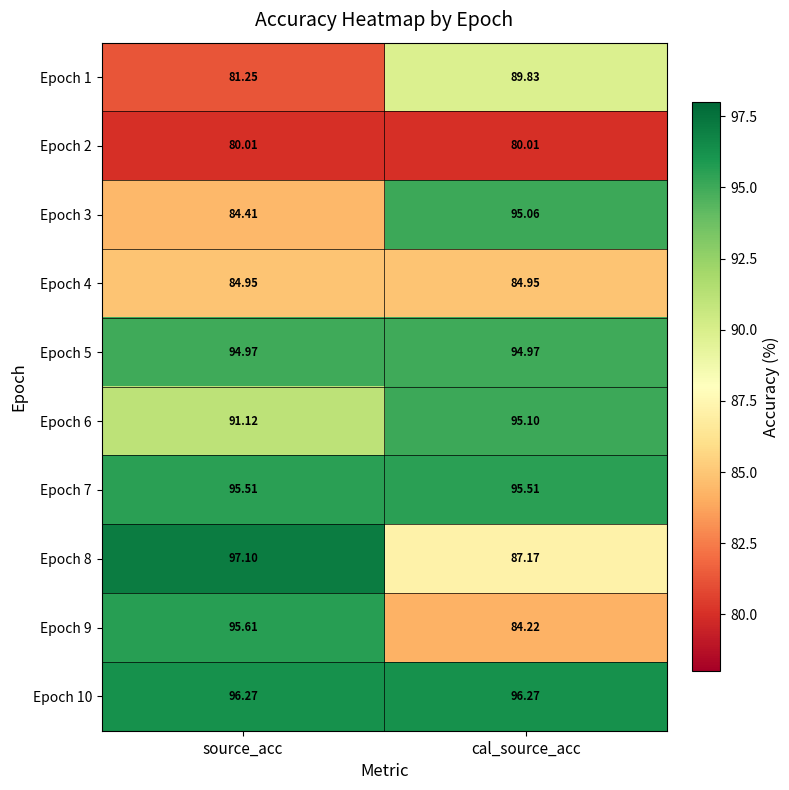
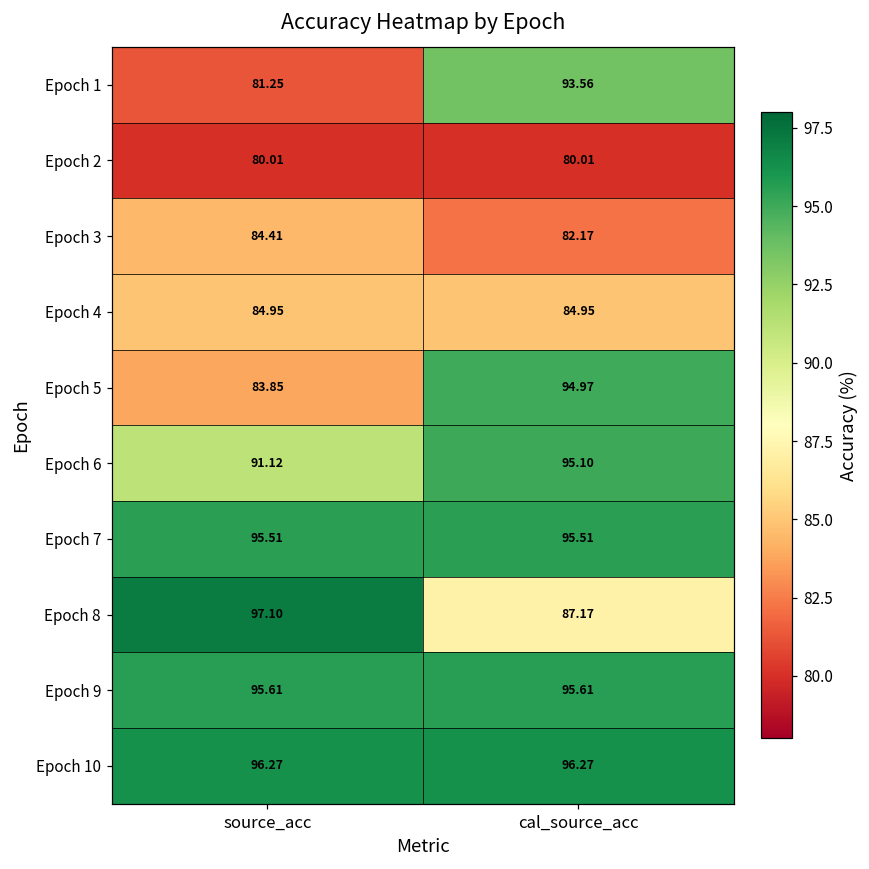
Epoch 1, cal_source_acc: 89.83 -> 93.56
Epoch 3, cal_source_acc: 95.06 -> 82.17
Epoch 5, source_acc: 94.97 -> 83.85
Epoch 9, cal_source_acc: 84.22 -> 95.61
